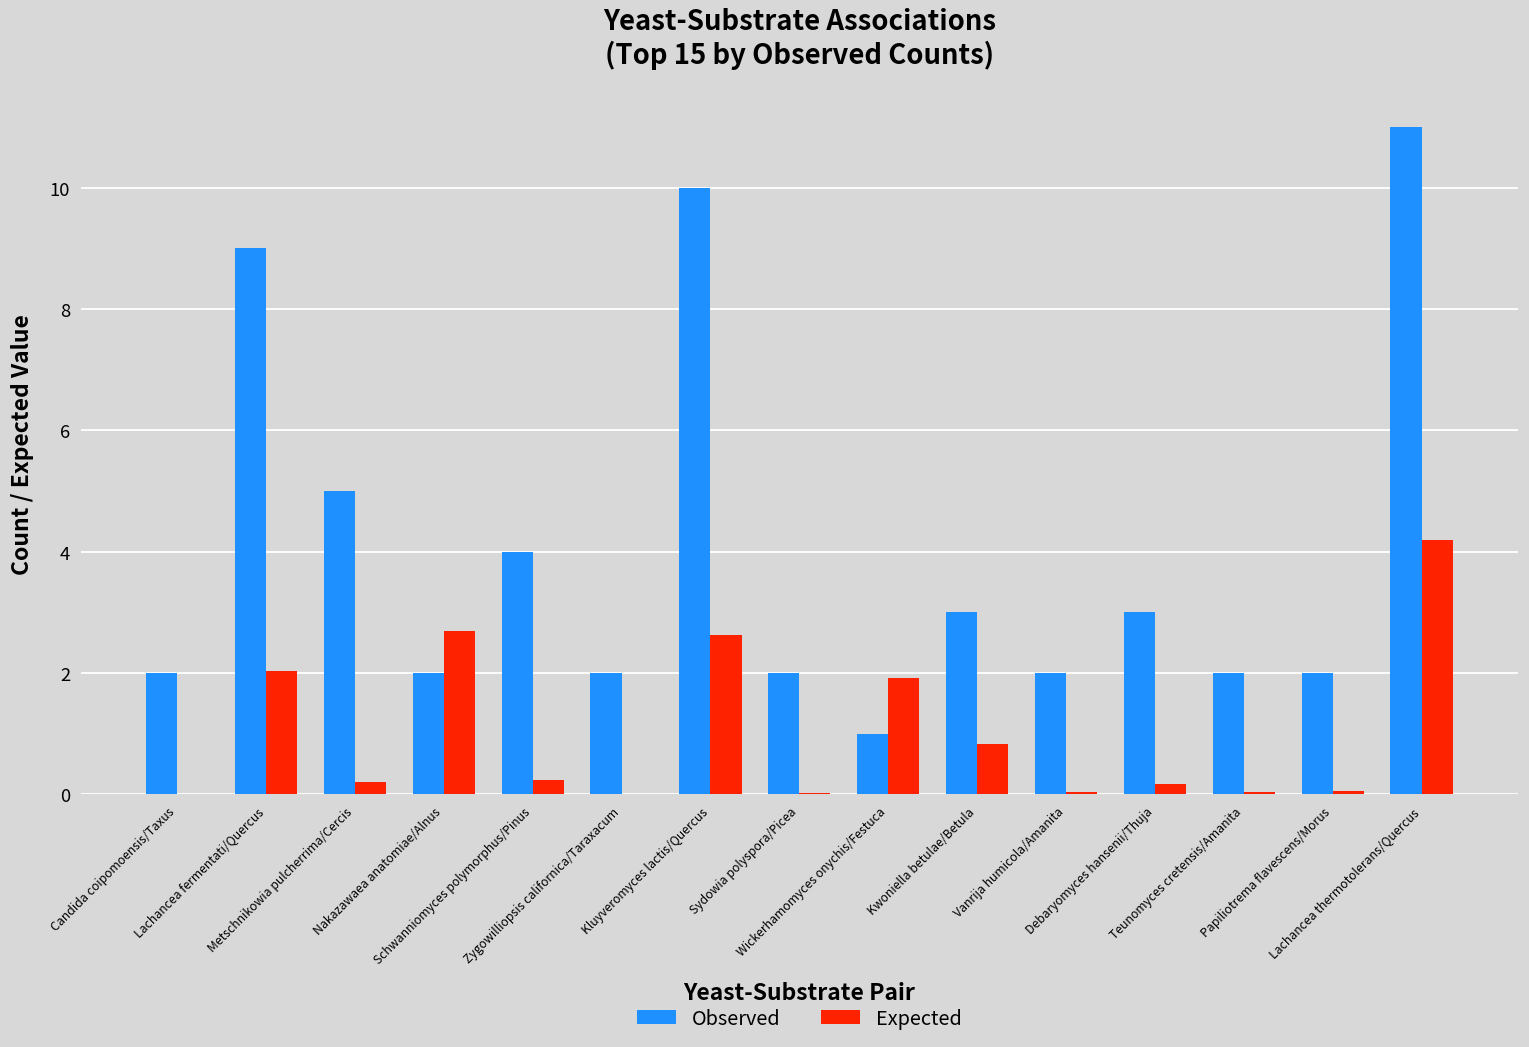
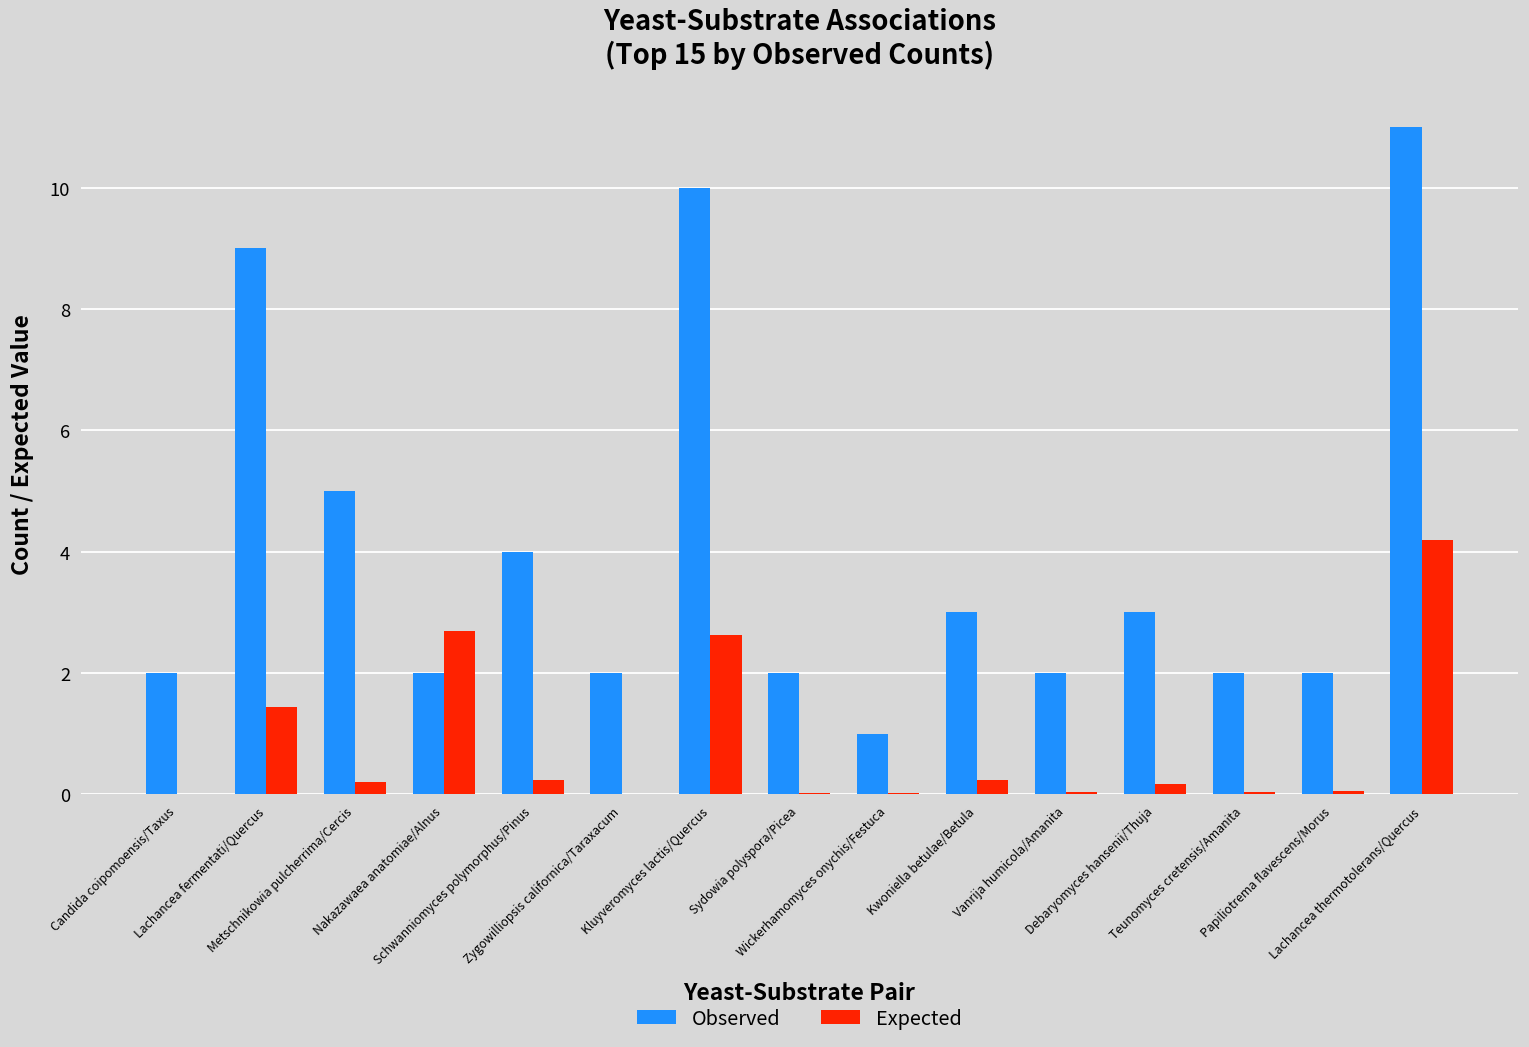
Expected, Lachancea fermentati/Quercus: 2.0 -> 1.4
Expected, Wickerhamomyces onychis/Festuca: 1.9 -> 0.0
Expected, Kwoniella betulae/Betula: 0.8 -> 0.2
